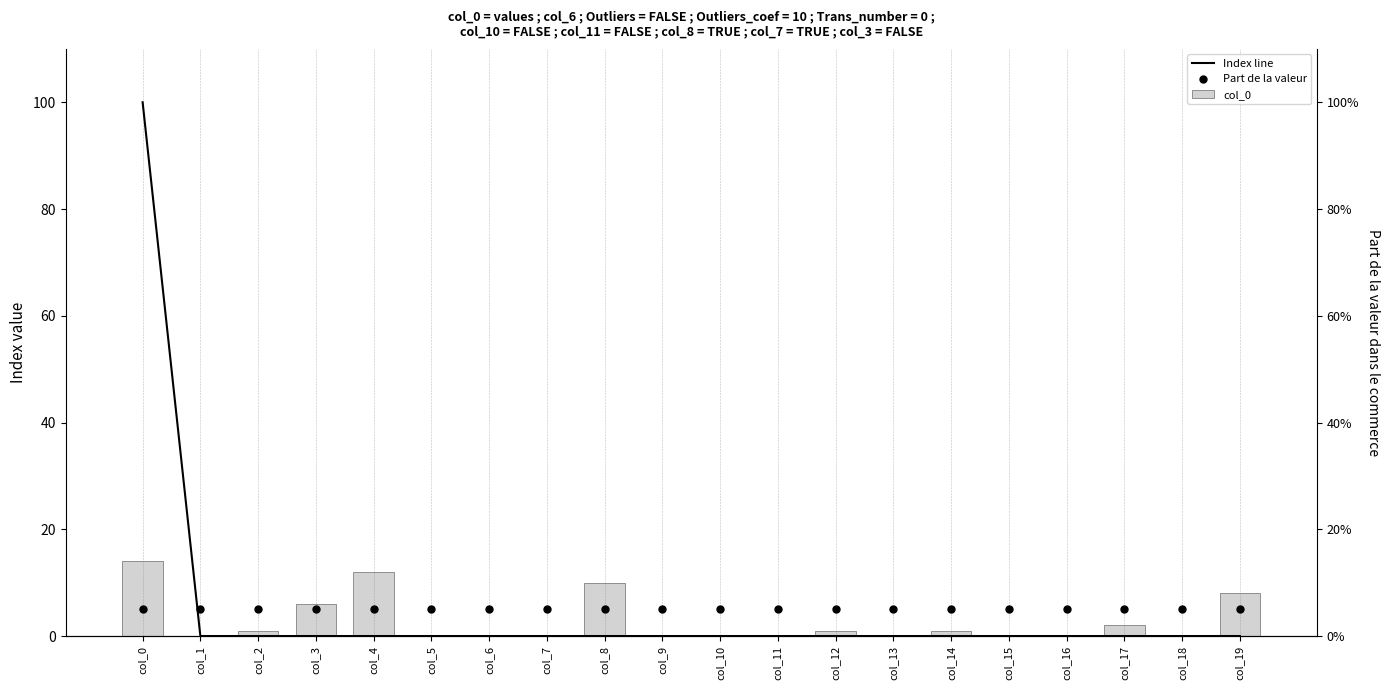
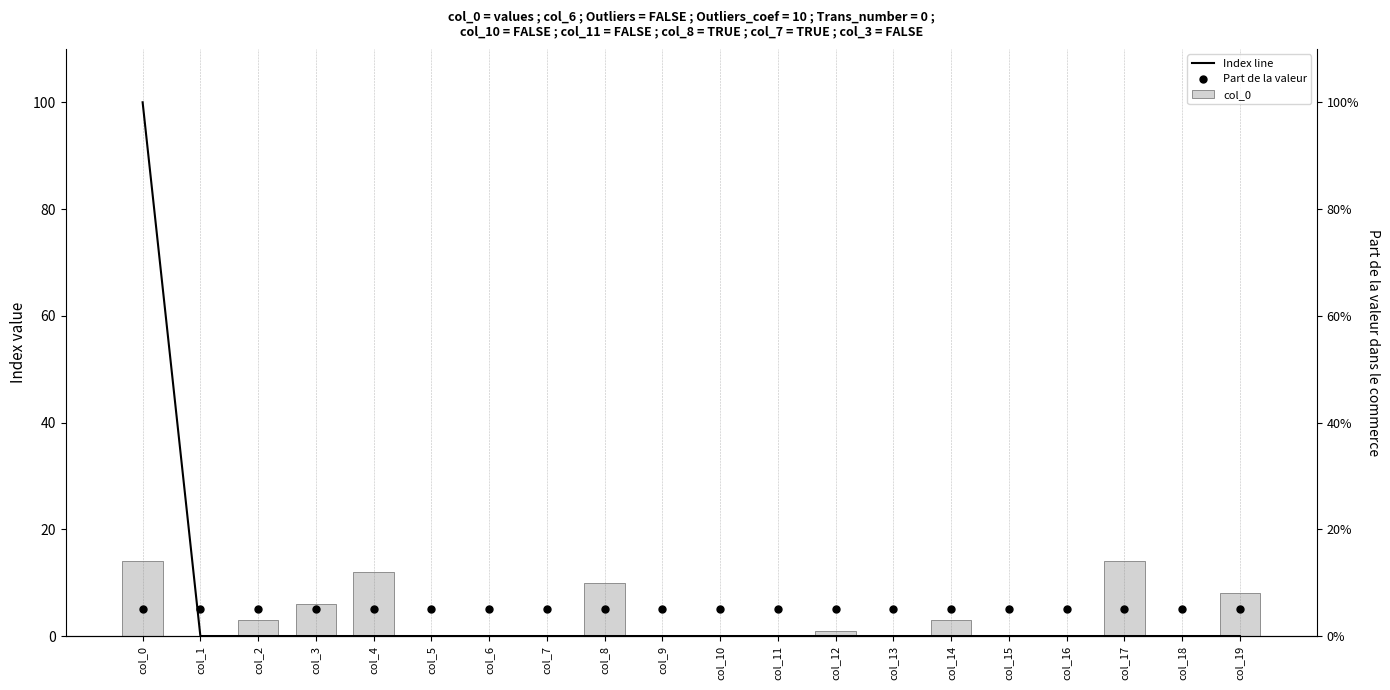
col_0, col_2: 1 -> 3
col_0, col_14: 1 -> 3
col_0, col_17: 2 -> 14
